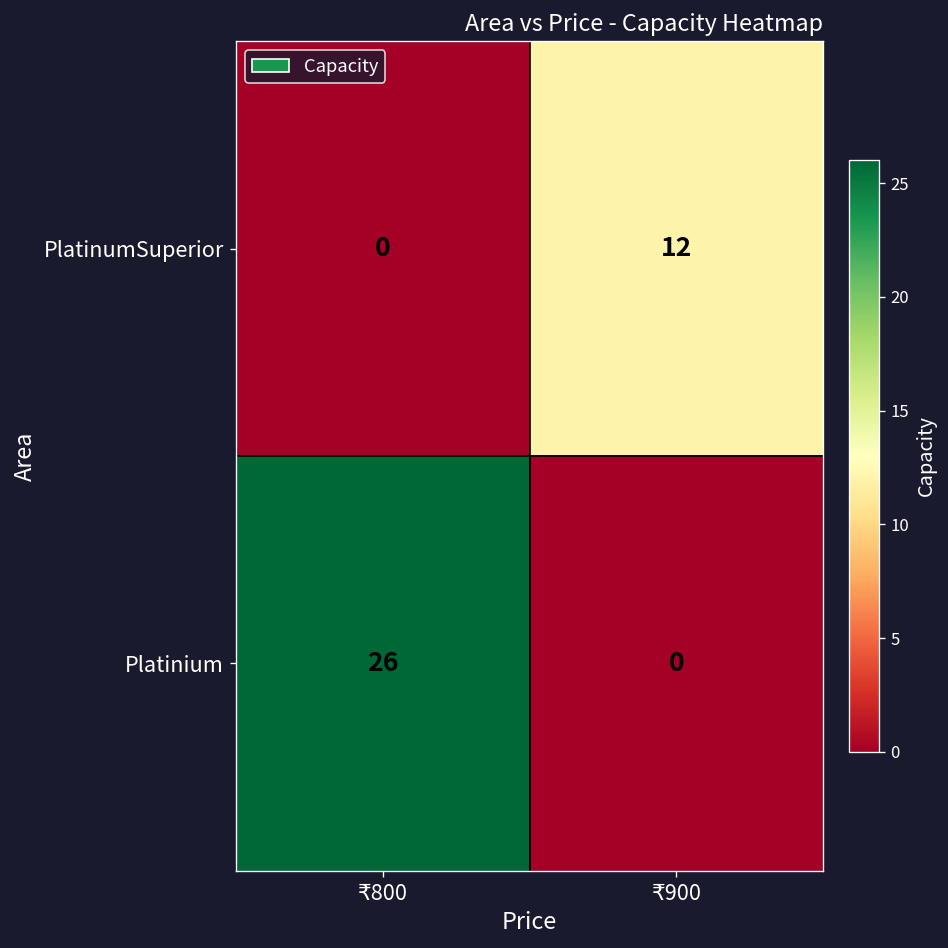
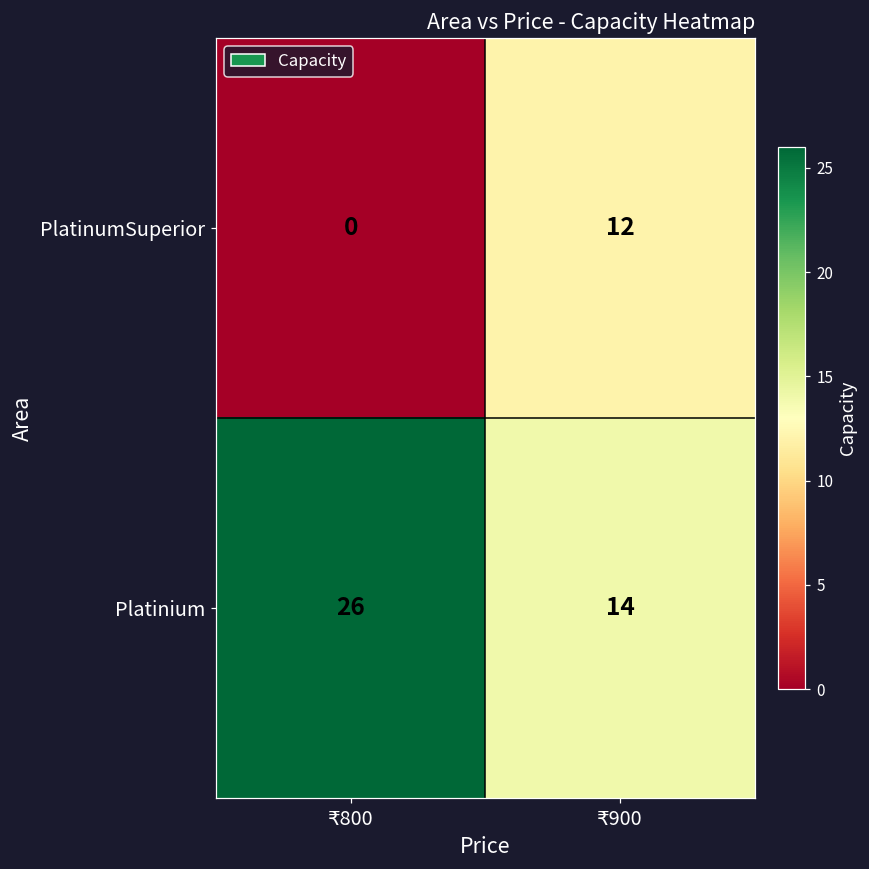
Platinium, ₹900: 0 -> 14
